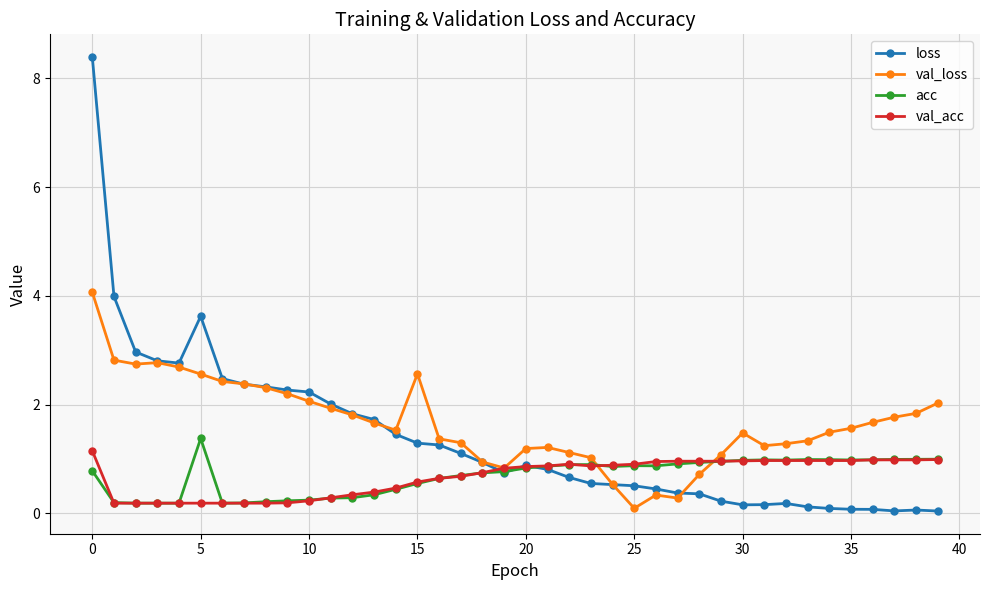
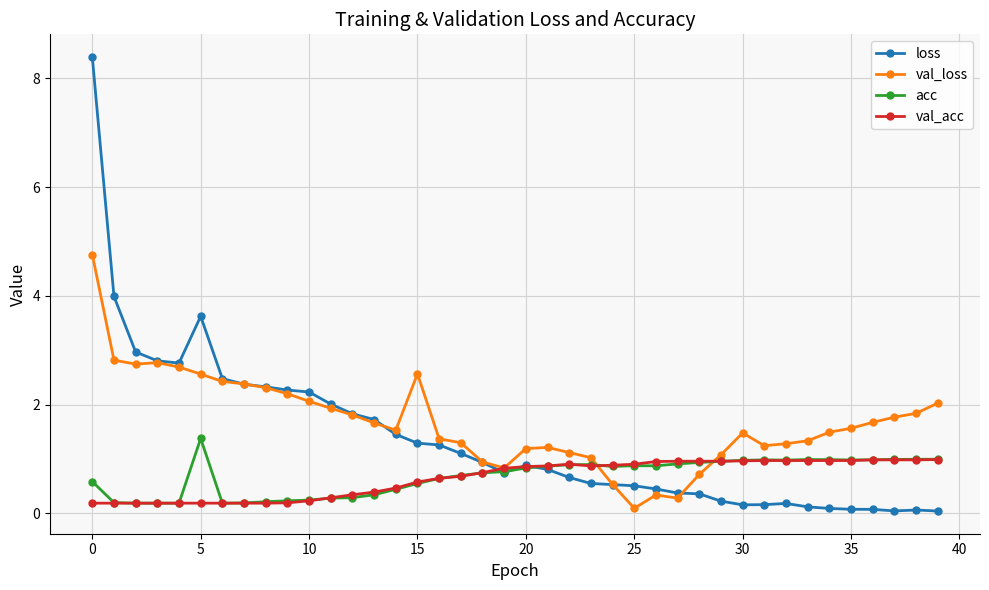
val_loss, 0: 4.1 -> 4.8
acc, 0: 0.8 -> 0.6
val_acc, 0: 1.1 -> 0.2
